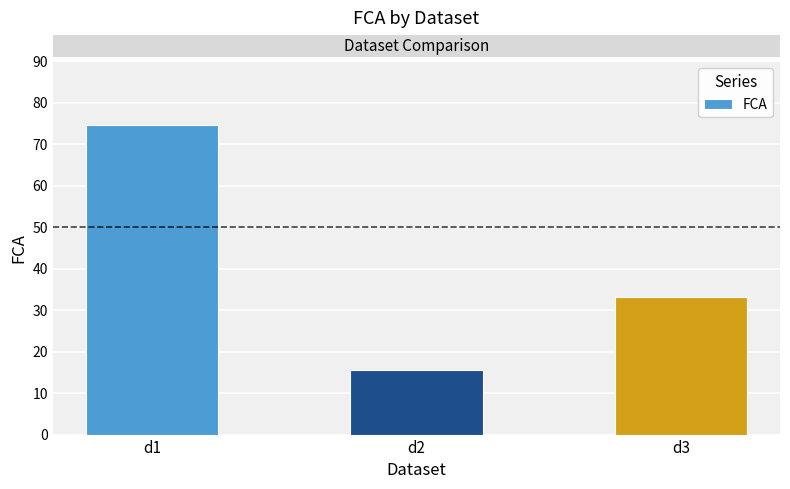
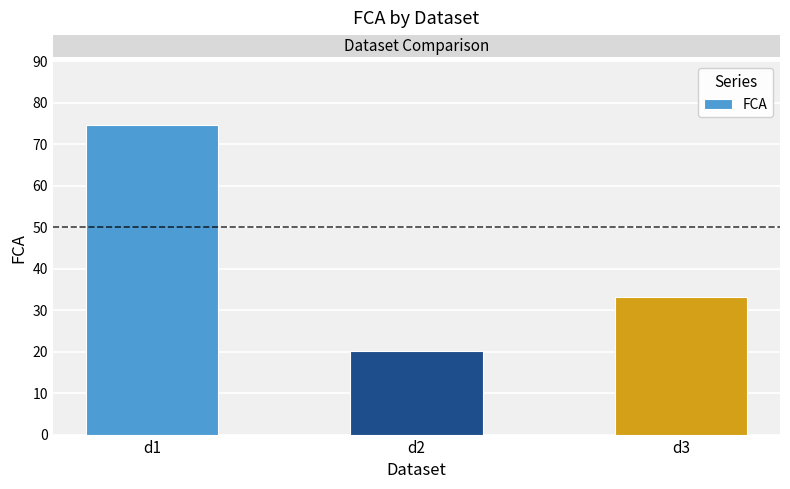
d2: 15 -> 20
